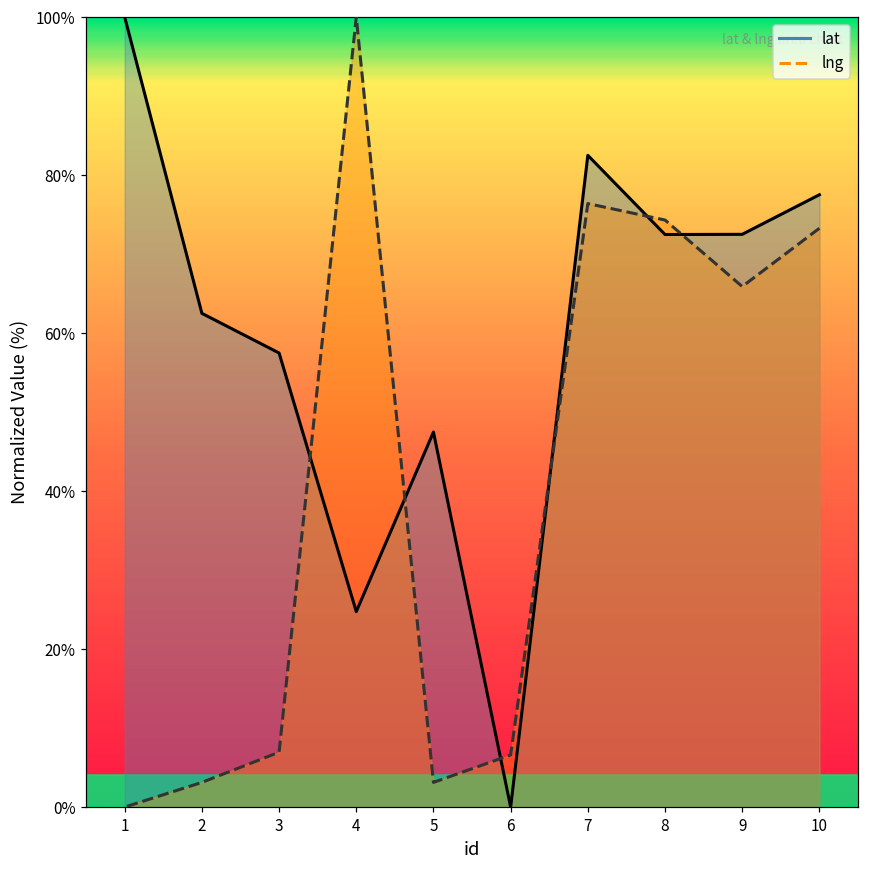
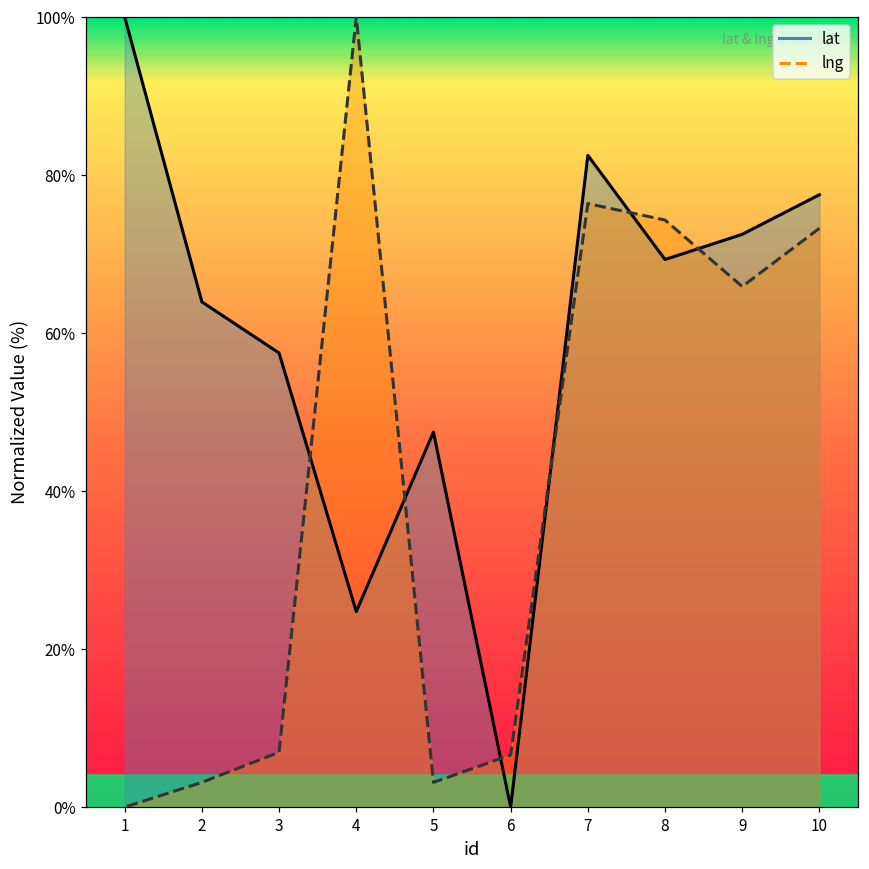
lat, 2: 62% -> 64%
lat, 8: 72% -> 69%
